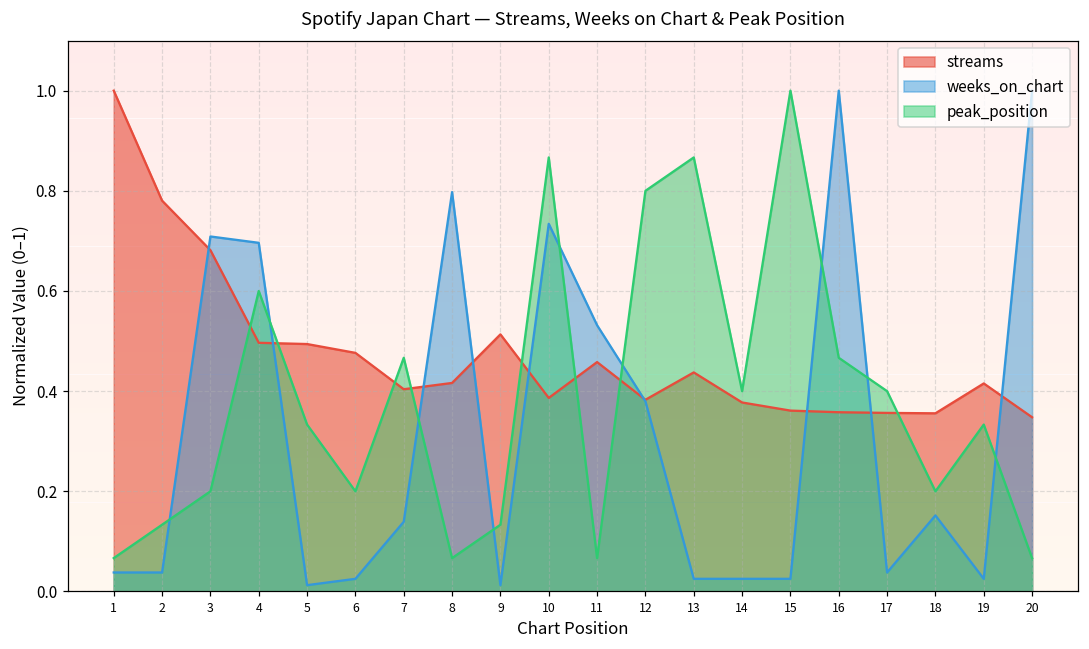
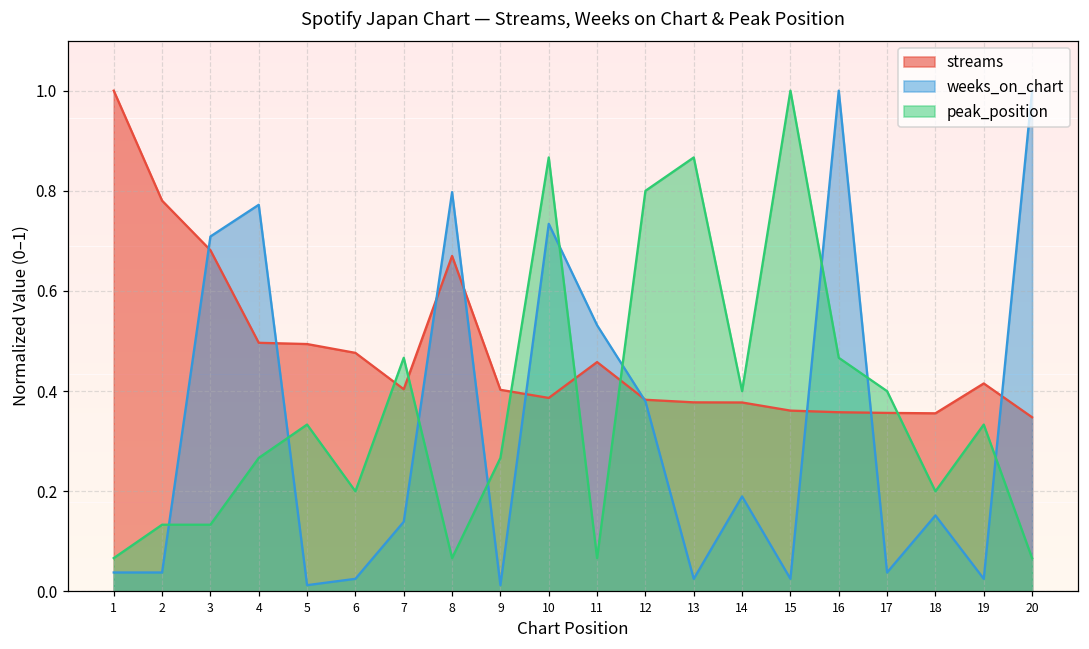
peak_position, 3: 0.20 -> 0.13
weeks_on_chart, 4: 0.70 -> 0.77
peak_position, 4: 0.60 -> 0.27
streams, 8: 0.42 -> 0.67
streams, 9: 0.51 -> 0.40
peak_position, 9: 0.13 -> 0.27
streams, 13: 0.44 -> 0.38
weeks_on_chart, 14: 0.03 -> 0.19
